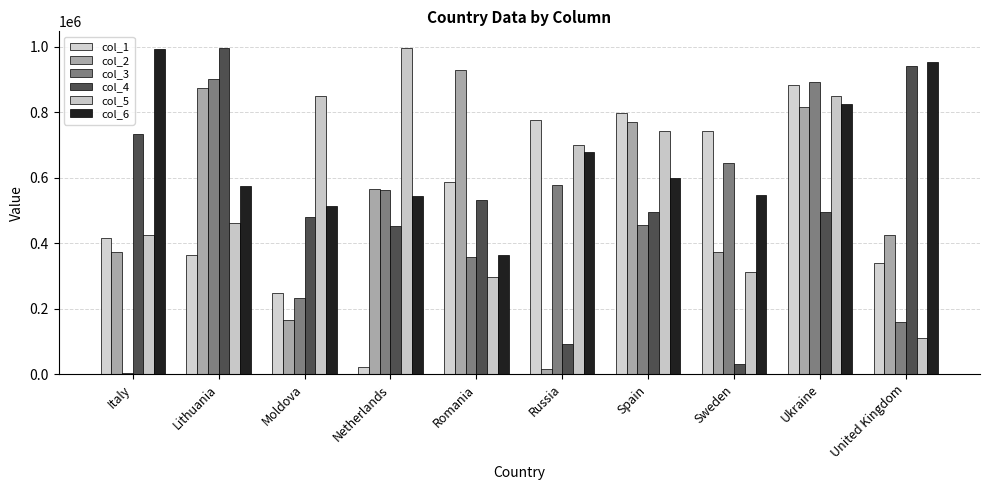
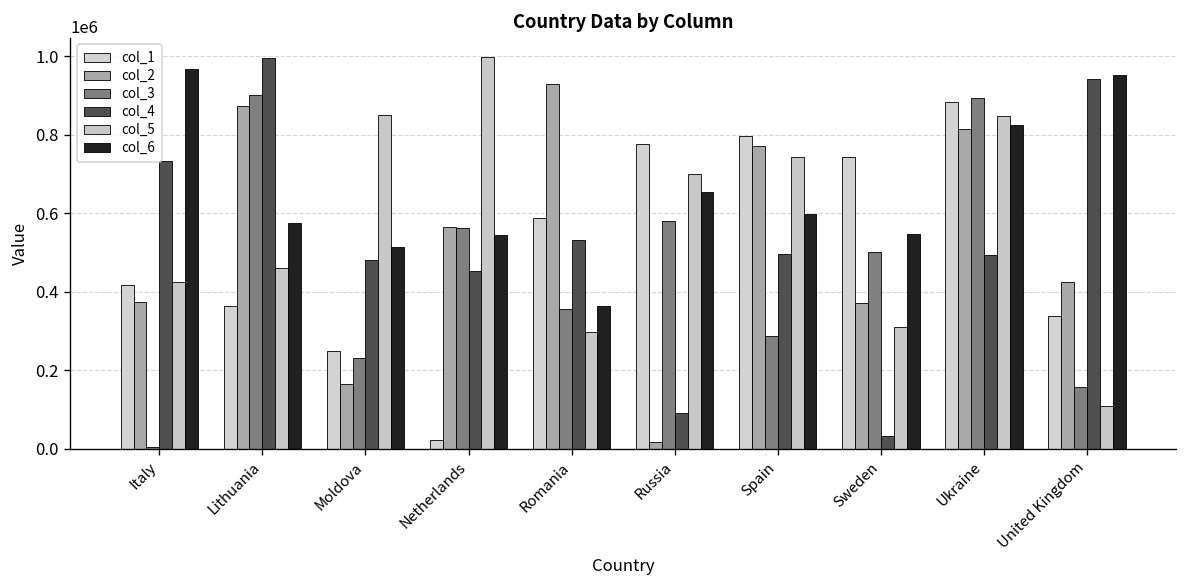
col_6, Italy: 990000 -> 970000
col_6, Russia: 680000 -> 650000
col_3, Spain: 460000 -> 290000
col_3, Sweden: 650000 -> 500000
